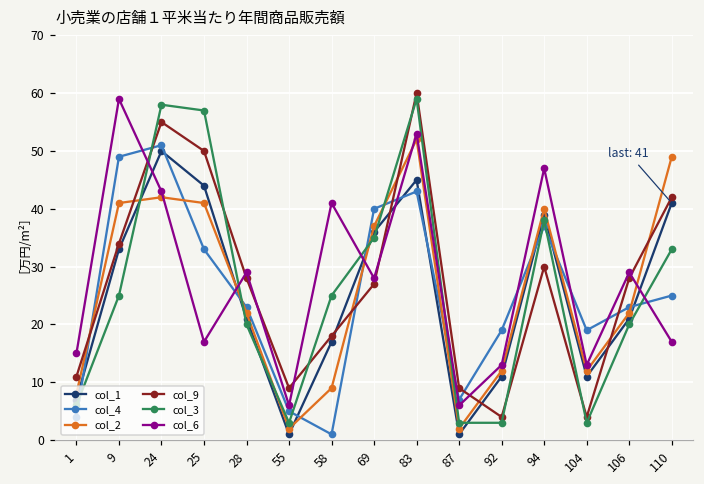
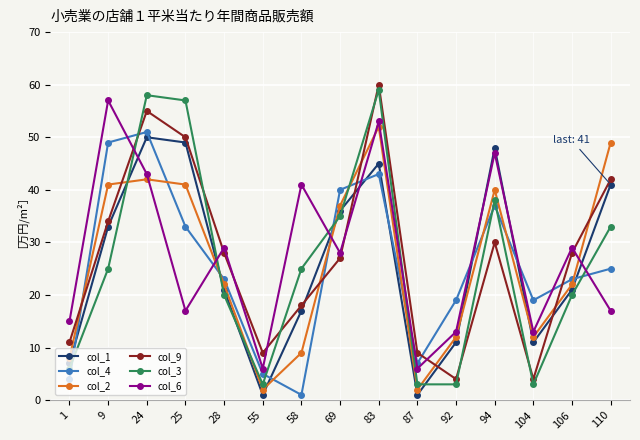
col_6, 9: 59 -> 57
col_1, 25: 44 -> 49
col_1, 94: 39 -> 48
